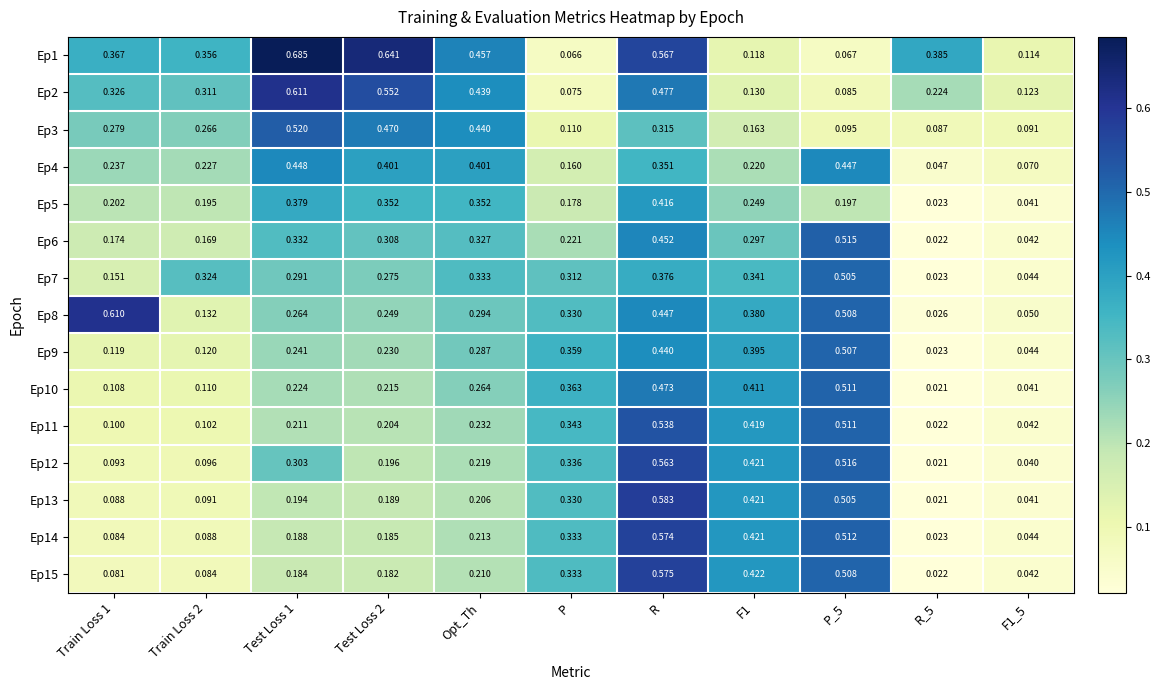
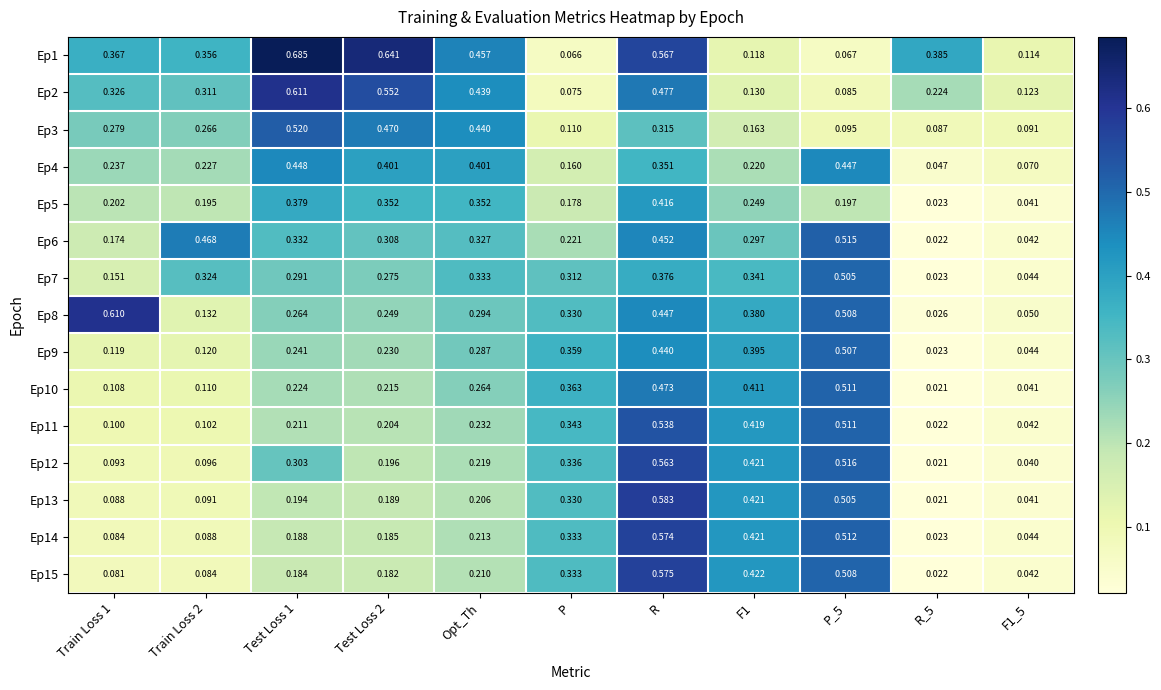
Ep6, Train Loss 2: 0.169 -> 0.468
